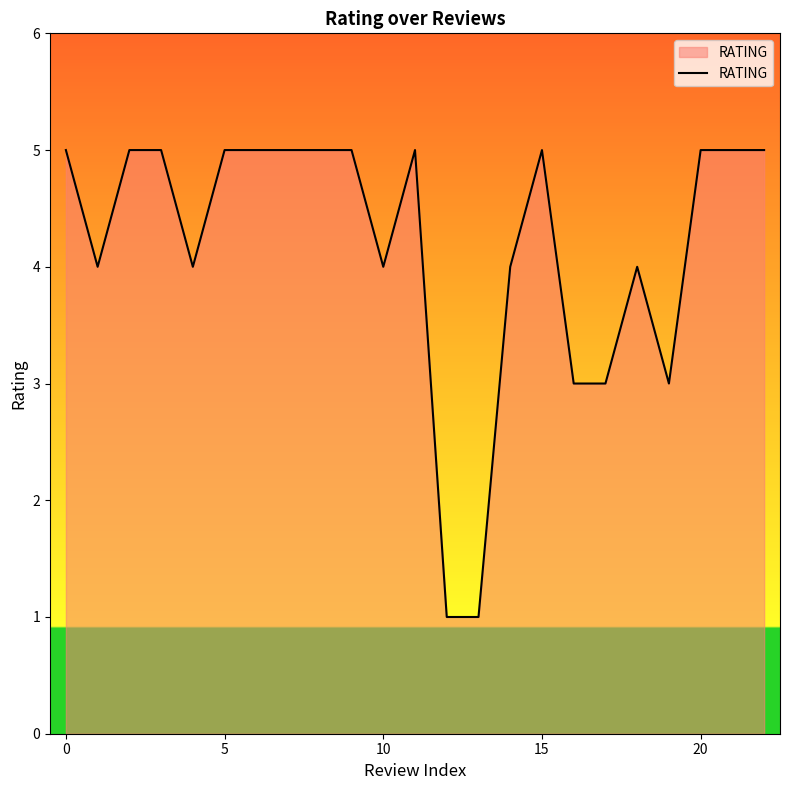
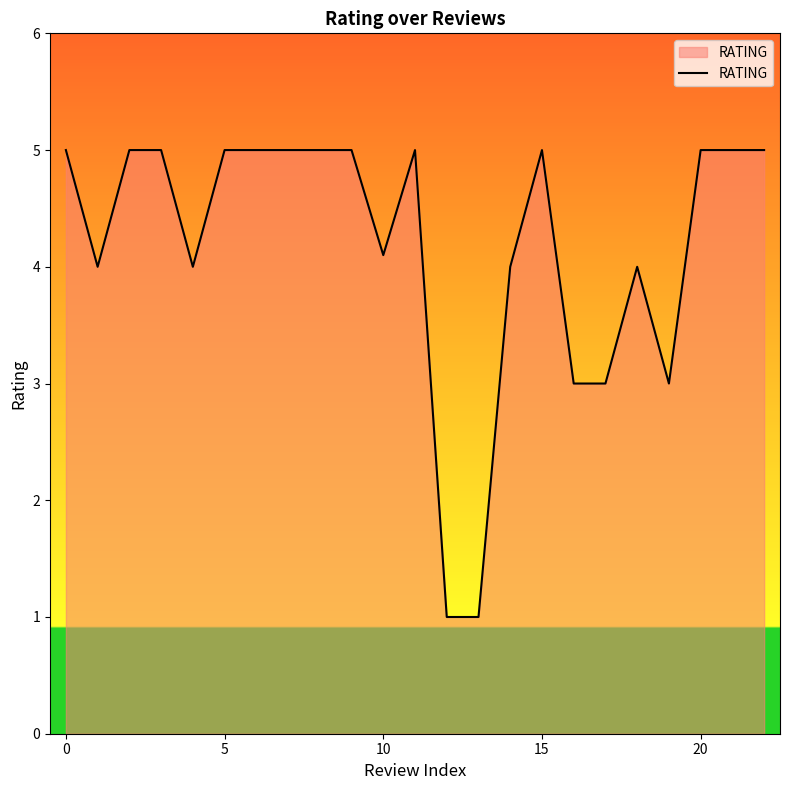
10: 4.0 -> 4.1
